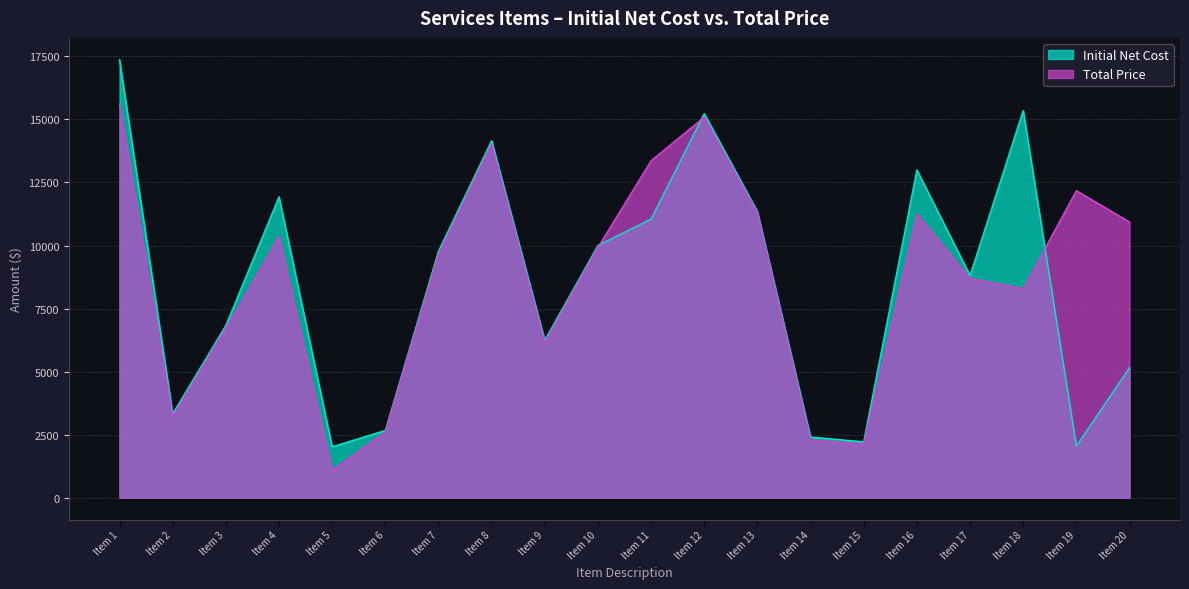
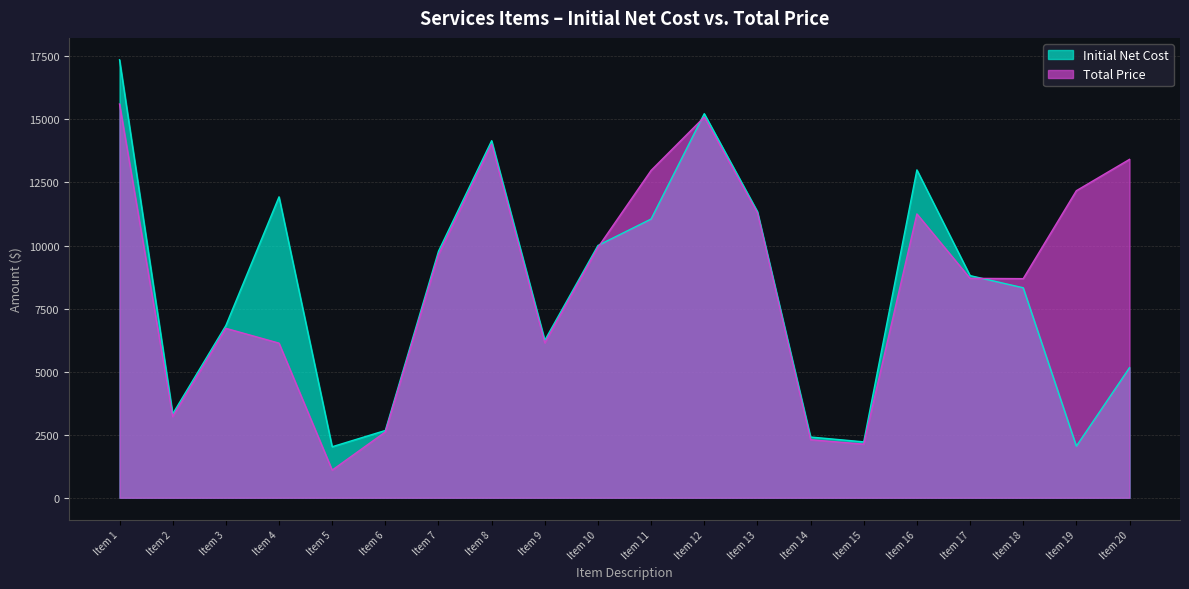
Total Price, Item 4: 10400 -> 6100
Total Price, Item 11: 13400 -> 13000
Initial Net Cost, Item 18: 15400 -> 8300
Total Price, Item 18: 8300 -> 8700
Total Price, Item 20: 10900 -> 13400
